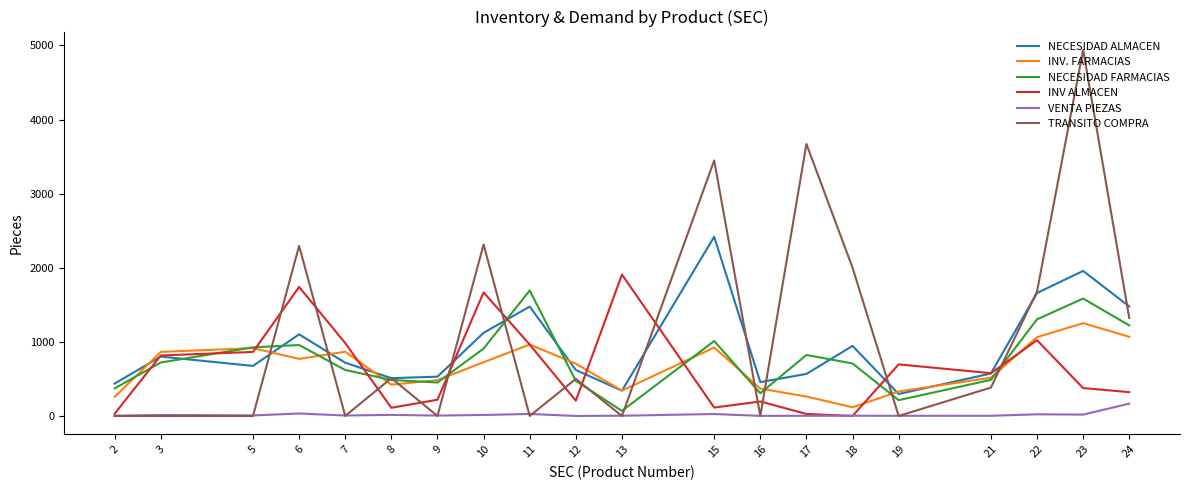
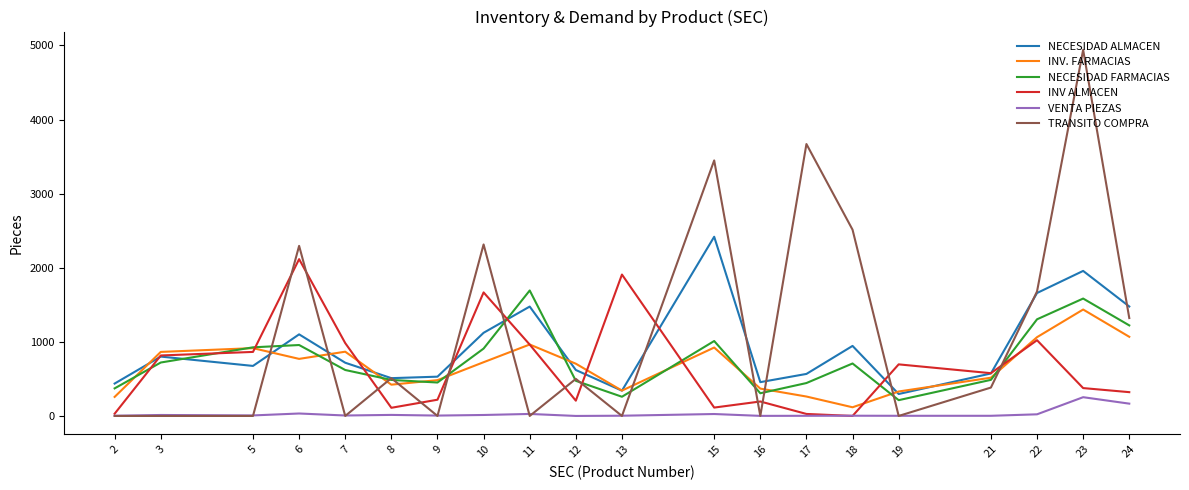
INV ALMACEN, 6: 1700 -> 2100
NECESIDAD FARMACIAS, 13: 100 -> 300
NECESIDAD FARMACIAS, 17: 800 -> 400
TRANSITO COMPRA, 18: 2000 -> 2500
INV. FARMACIAS, 23: 1300 -> 1400
VENTA PIEZAS, 23: 0 -> 300
